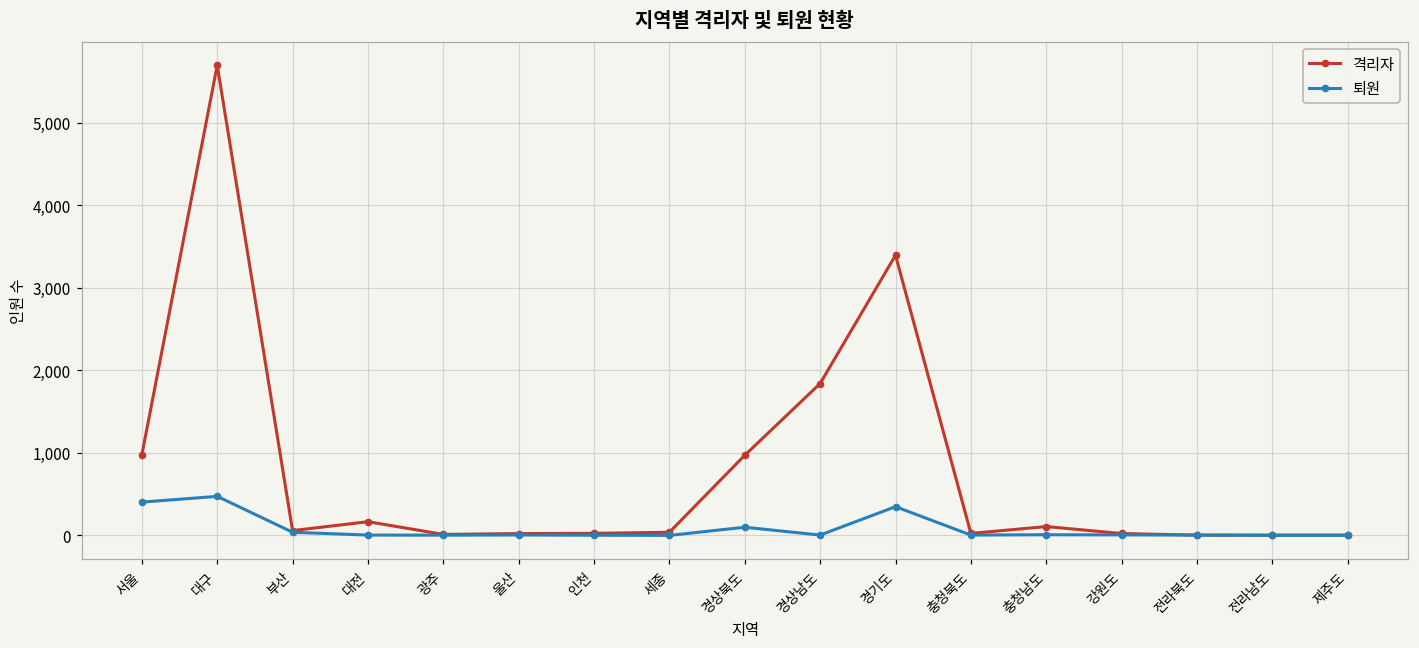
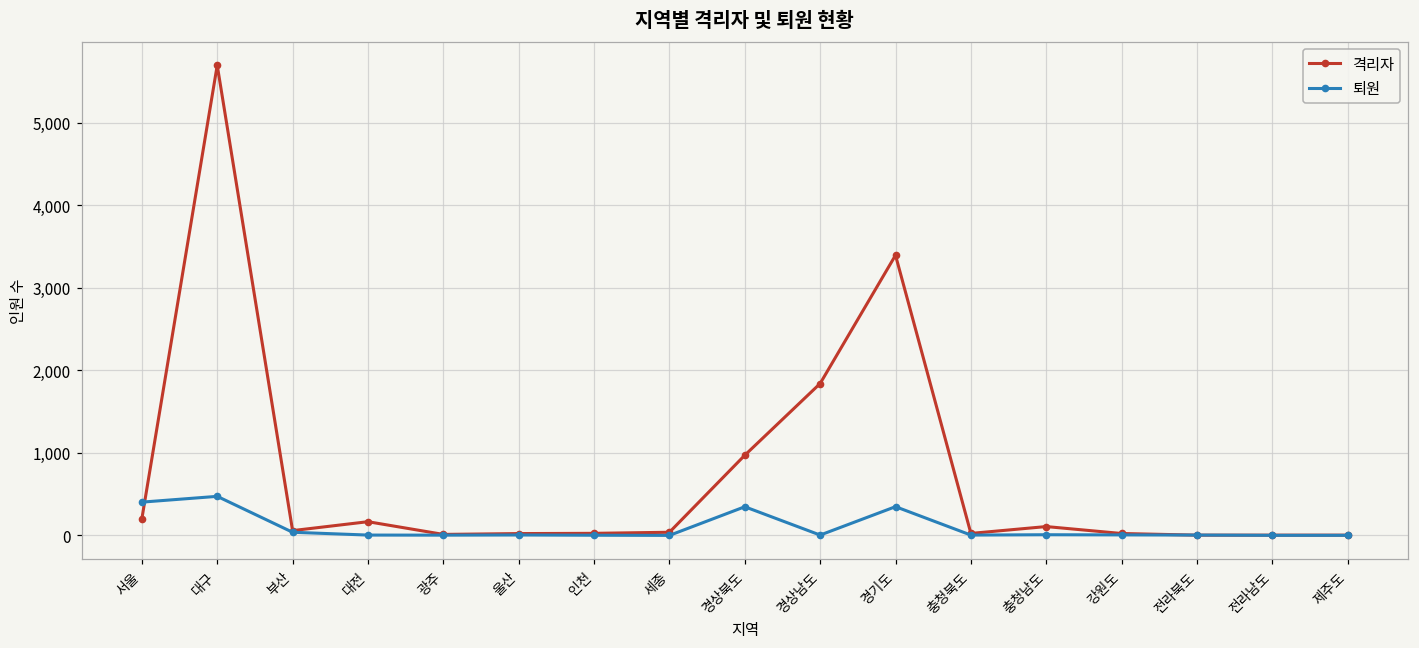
격리자, 서울: 1,000 -> 200
퇴원, 경상북도: 100 -> 300
